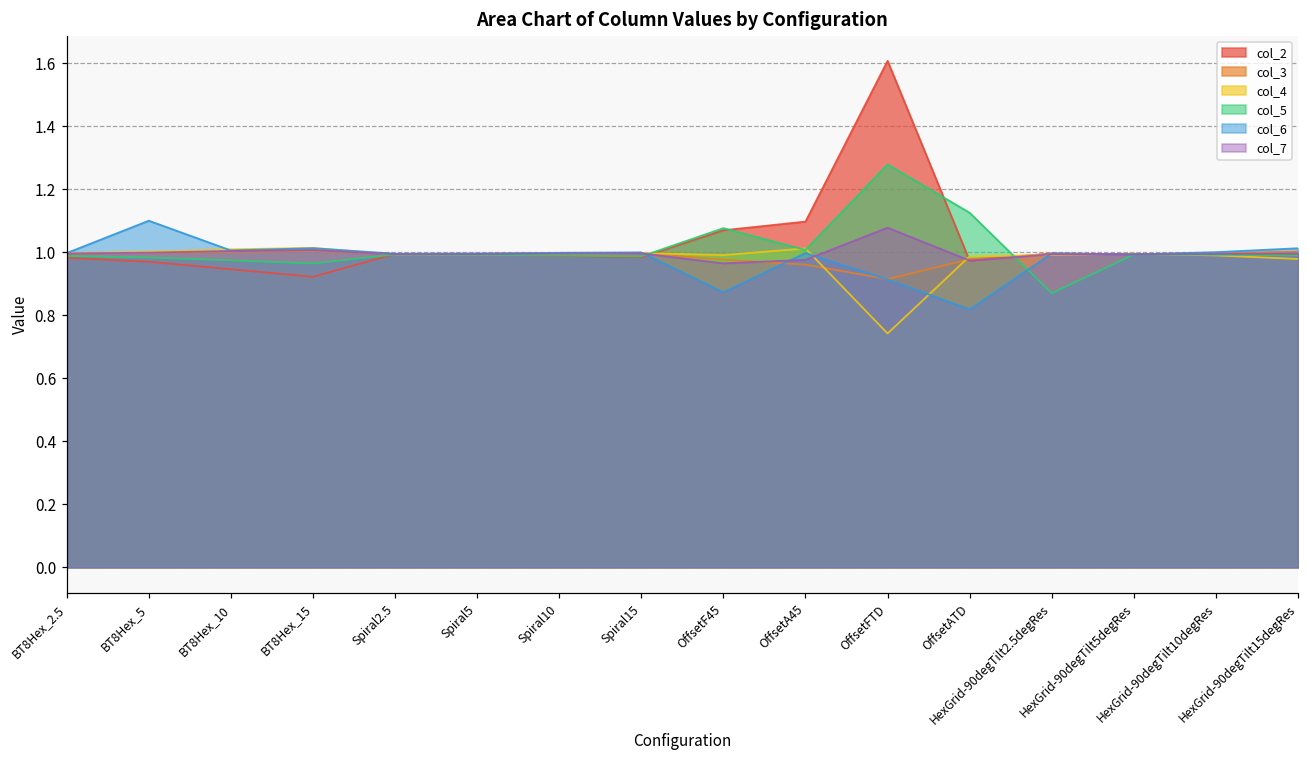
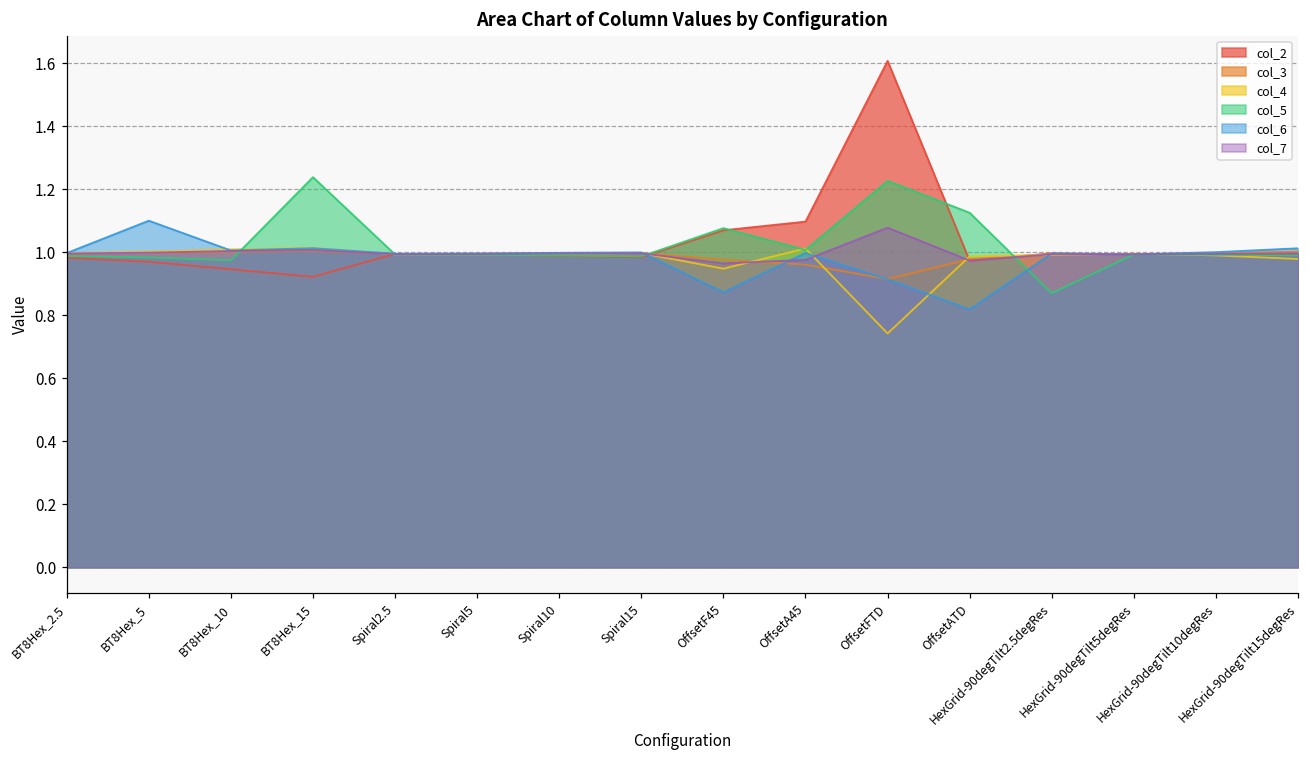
col_5, BT8Hex_15: 0.96 -> 1.24
col_4, OffsetF45: 0.99 -> 0.95
col_5, OffsetFTD: 1.28 -> 1.23
